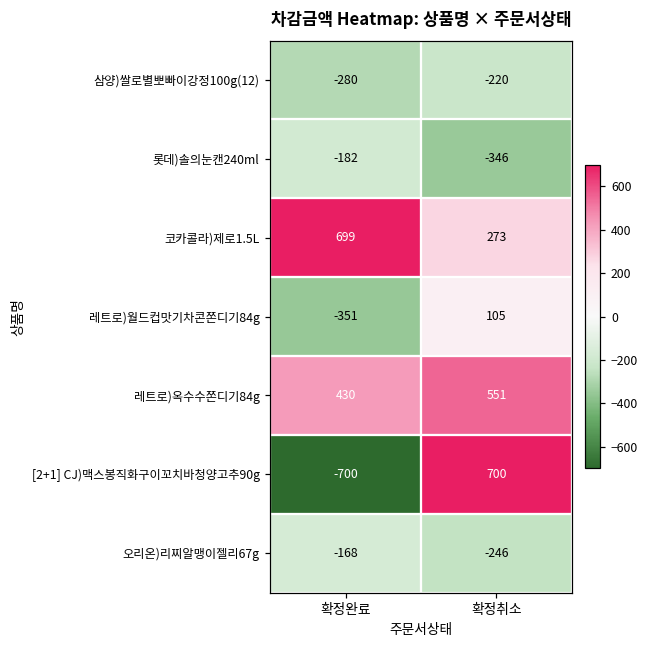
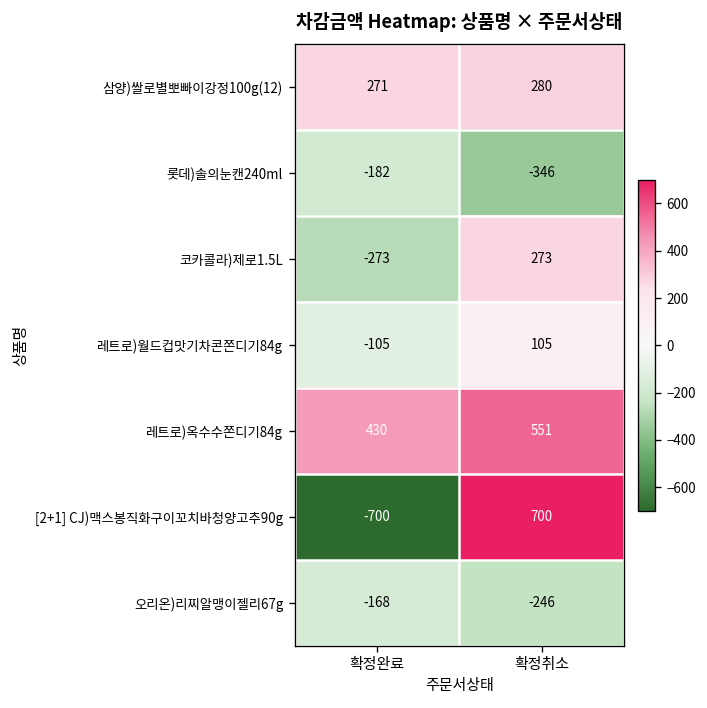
삼양)쌀로별뽀빠이강정100g(12), 확정완료: -280 -> 271
삼양)쌀로별뽀빠이강정100g(12), 확정취소: -220 -> 280
코카콜라)제로1.5L, 확정완료: 699 -> -273
레트로)월드컵맛기차콘쫀디기84g, 확정완료: -351 -> -105
